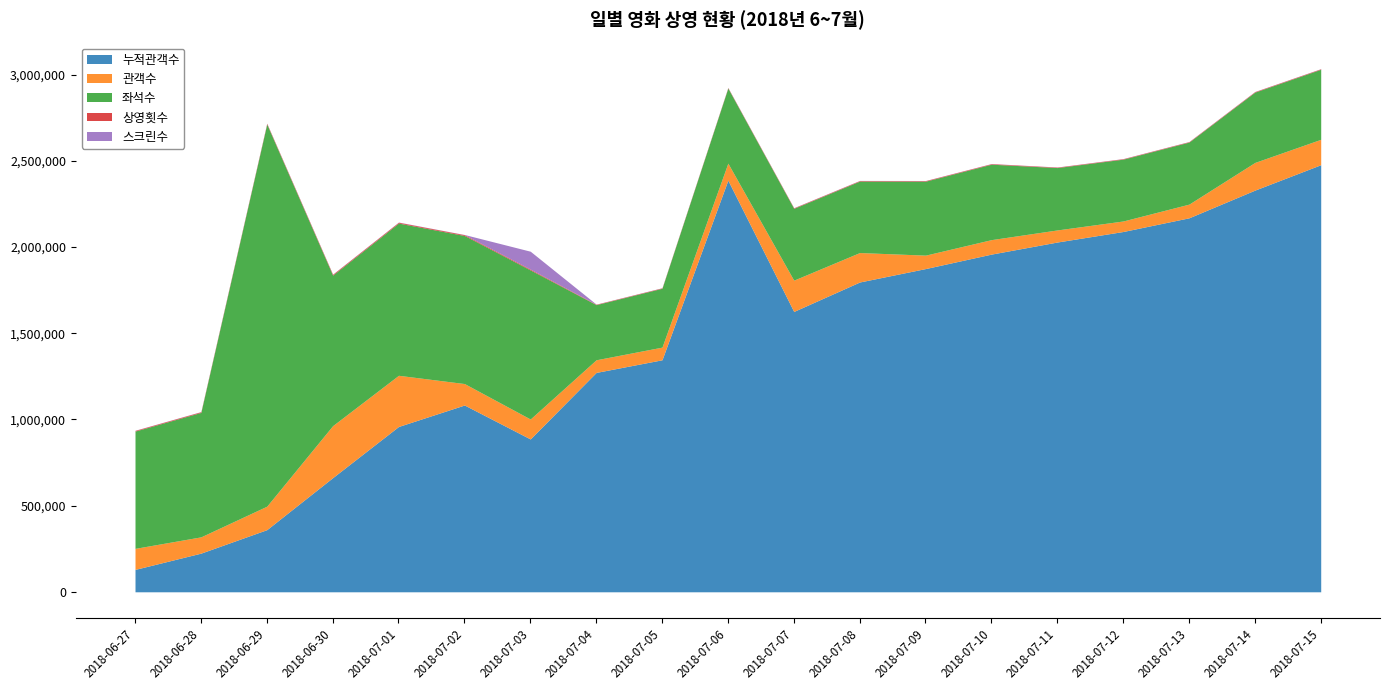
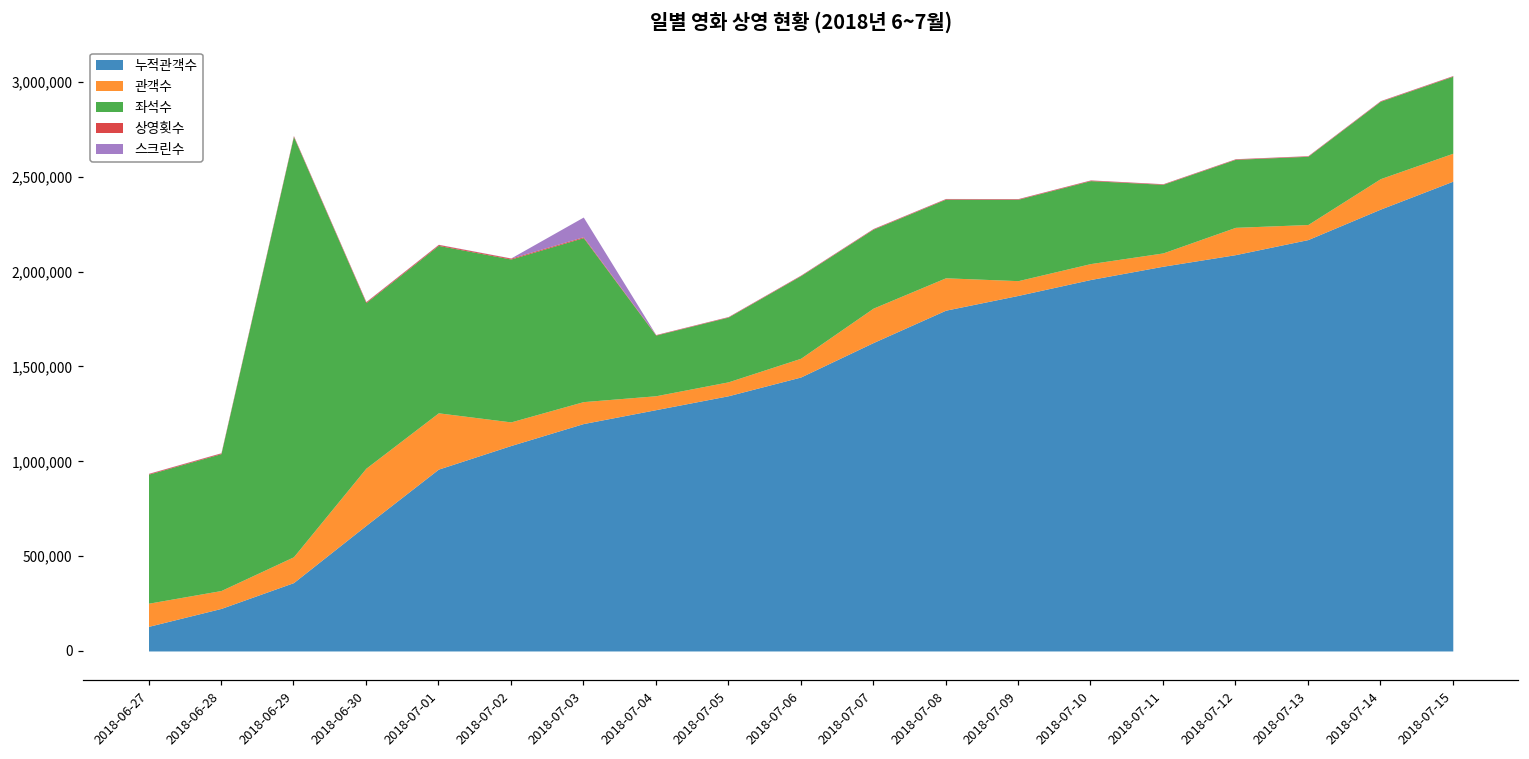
누적관객수, 2018-07-03: 890,000 -> 1,200,000
누적관객수, 2018-07-06: 2,390,000 -> 1,440,000
관객수, 2018-07-12: 60,000 -> 140,000
